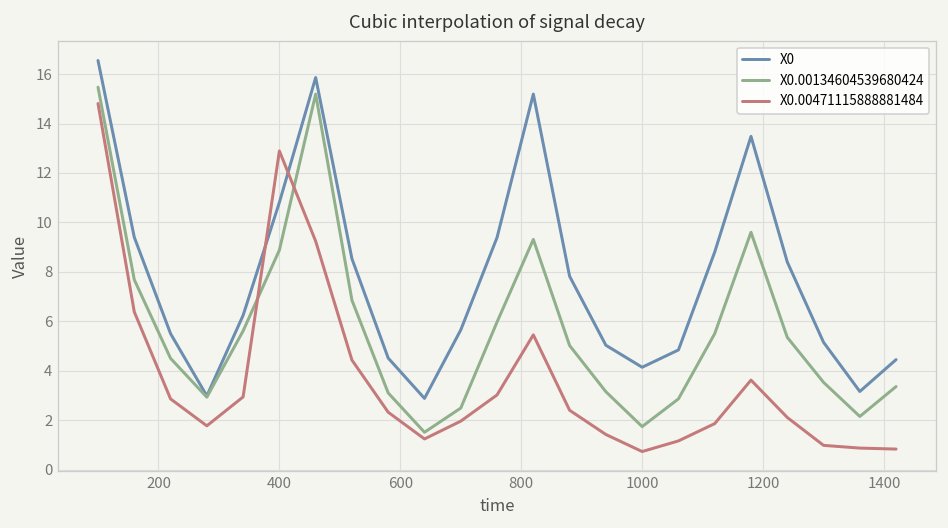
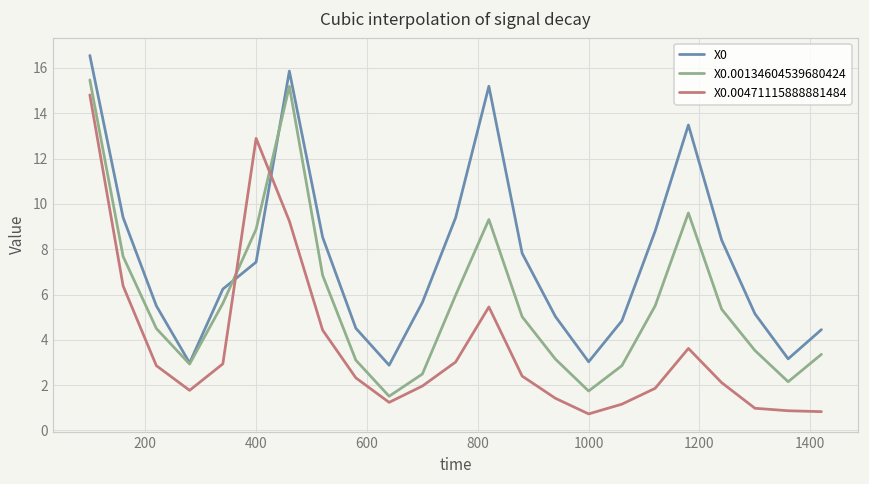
X0, 400: 10.8 -> 7.4
X0, 1000: 4.1 -> 3.0
